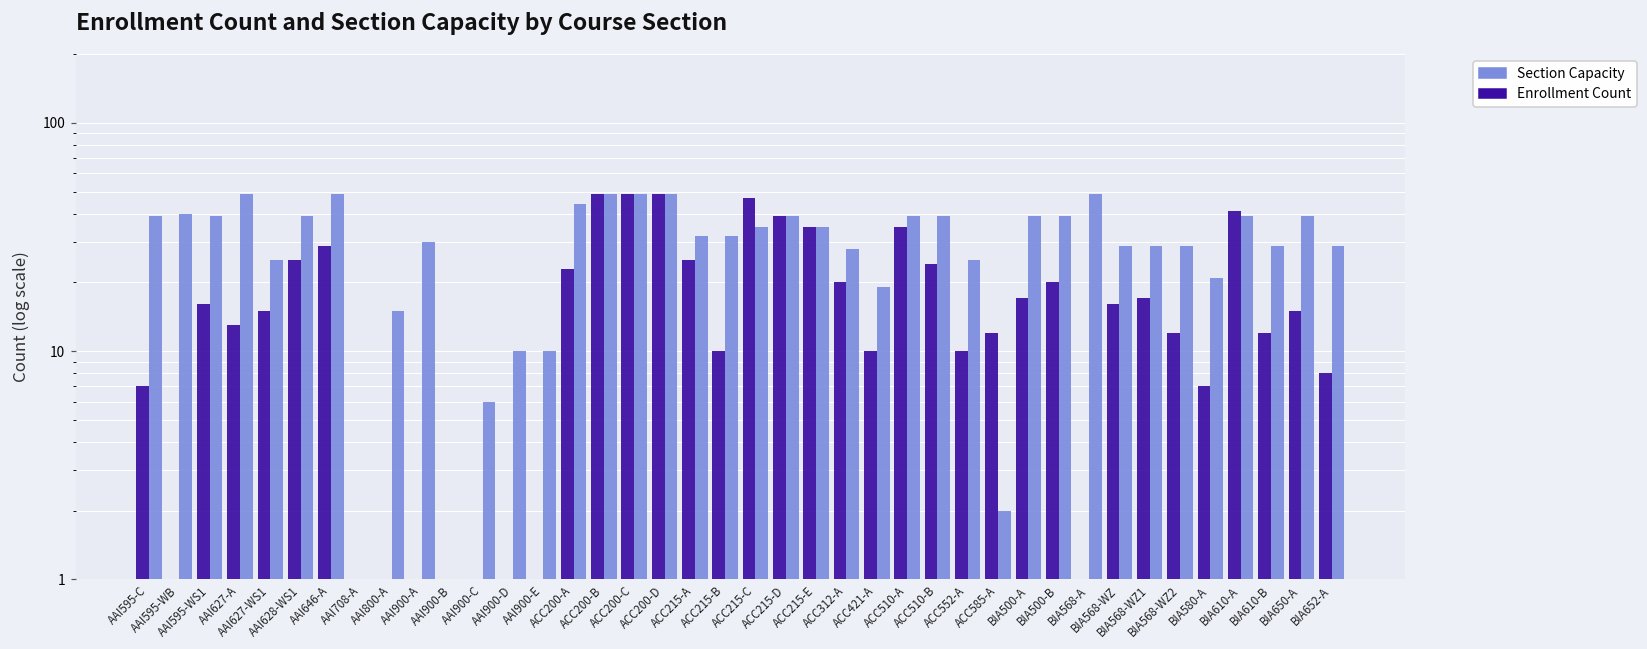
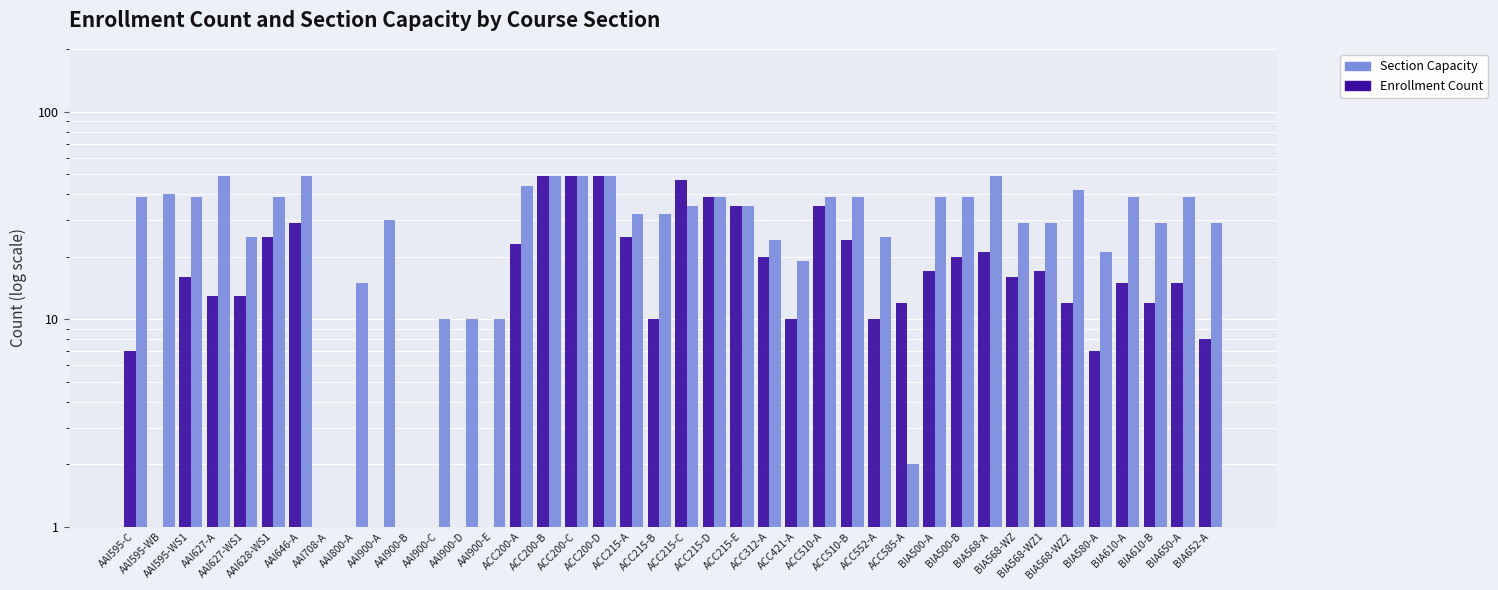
Enrollment Count, AAI627-WS1: 15 -> 13
Section Capacity, AAI900-C: 6 -> 10
Section Capacity, ACC312-A: 28 -> 24
Enrollment Count, BIA568-A: 1 -> 21
Section Capacity, BIA568-WZ2: 29 -> 42
Enrollment Count, BIA610-A: 41 -> 15
